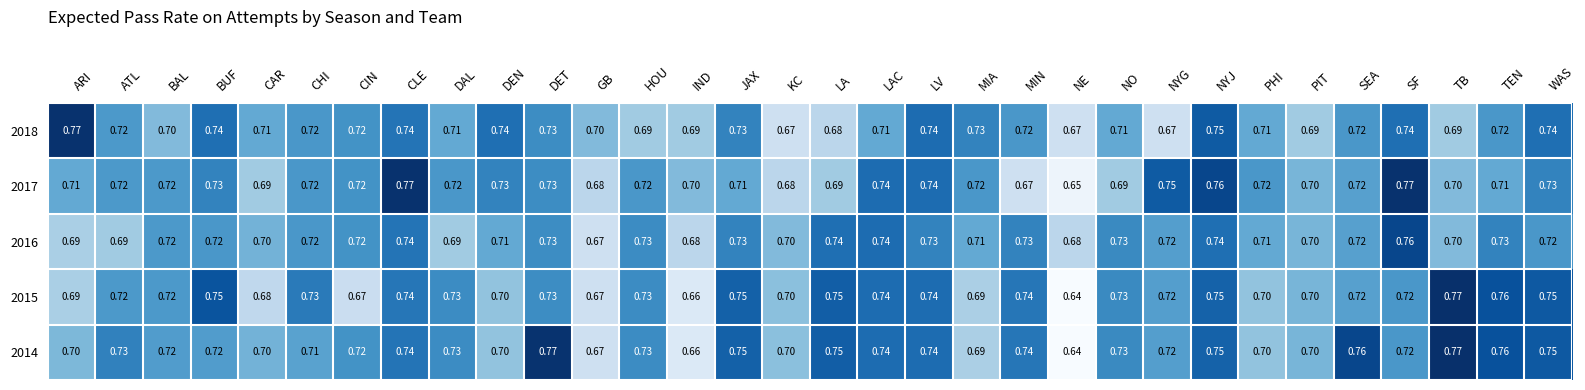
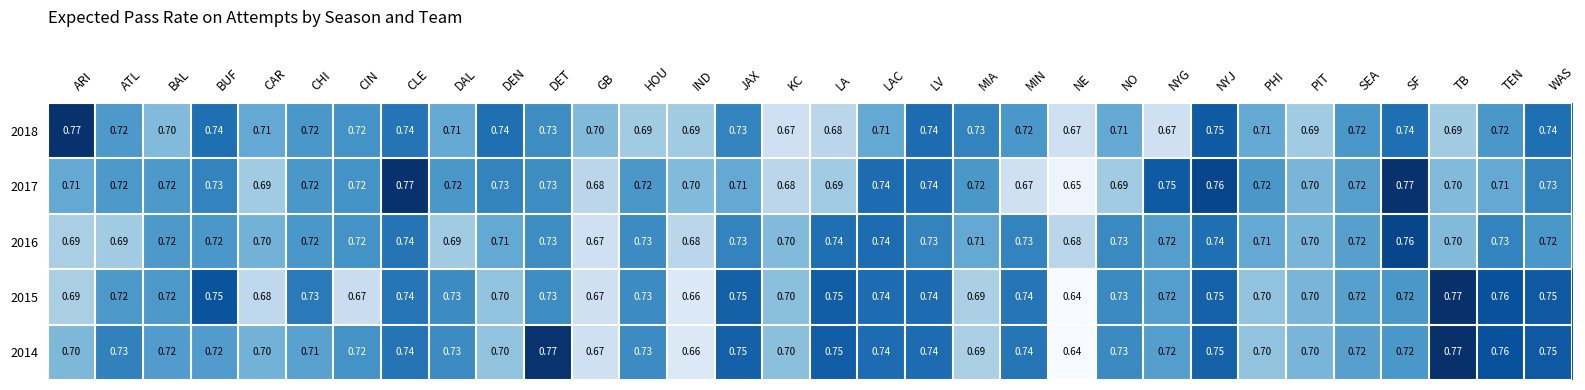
2014, SEA: 0.76 -> 0.72
